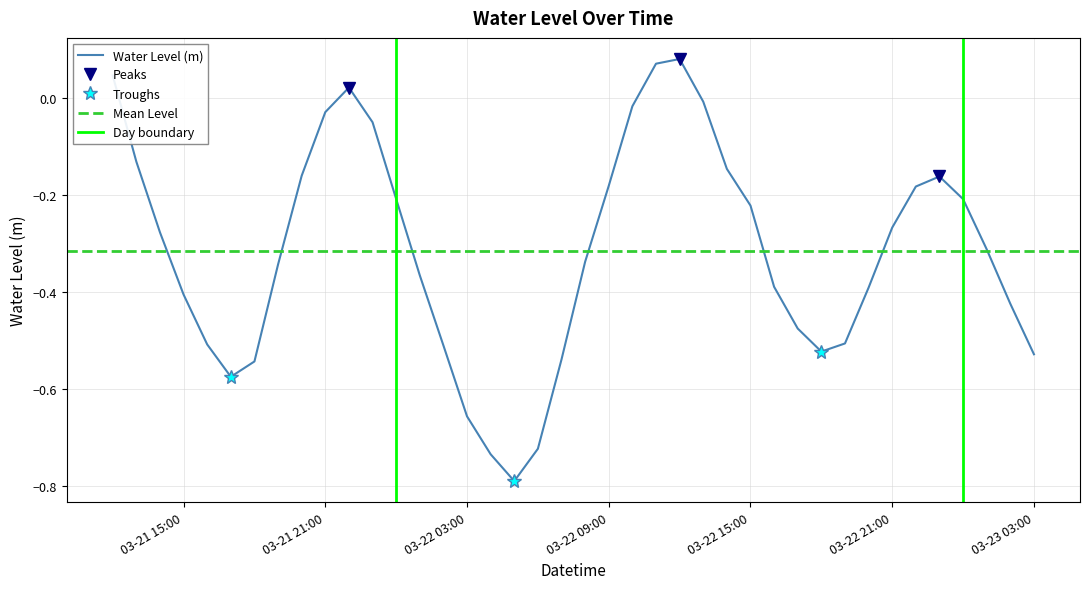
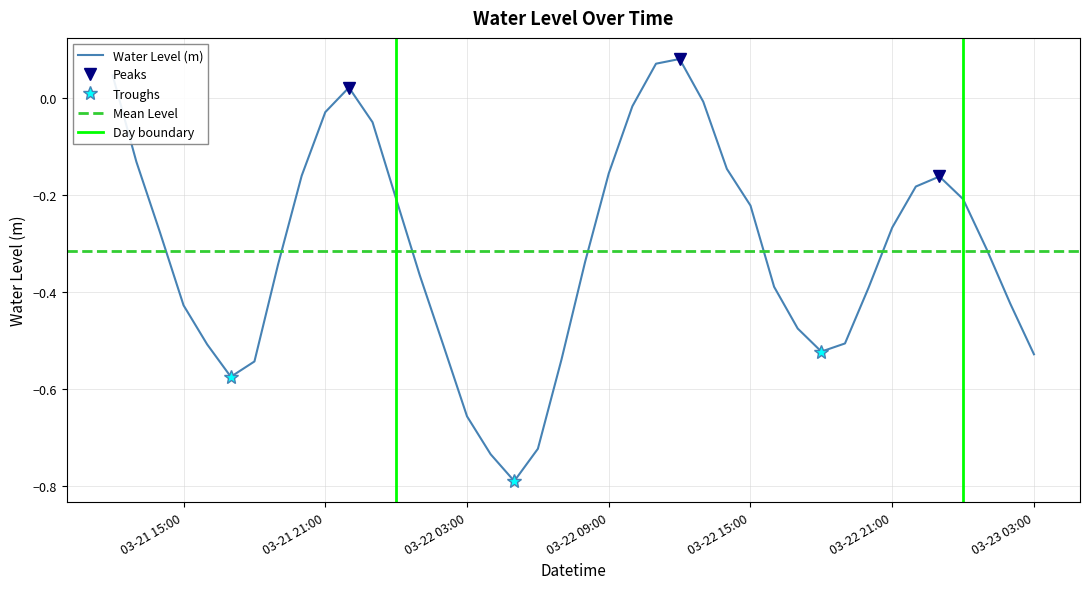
Water Level (m), 03-21 15:00: -0.40 -> -0.43
Water Level (m), 03-22 09:00: -0.18 -> -0.15
